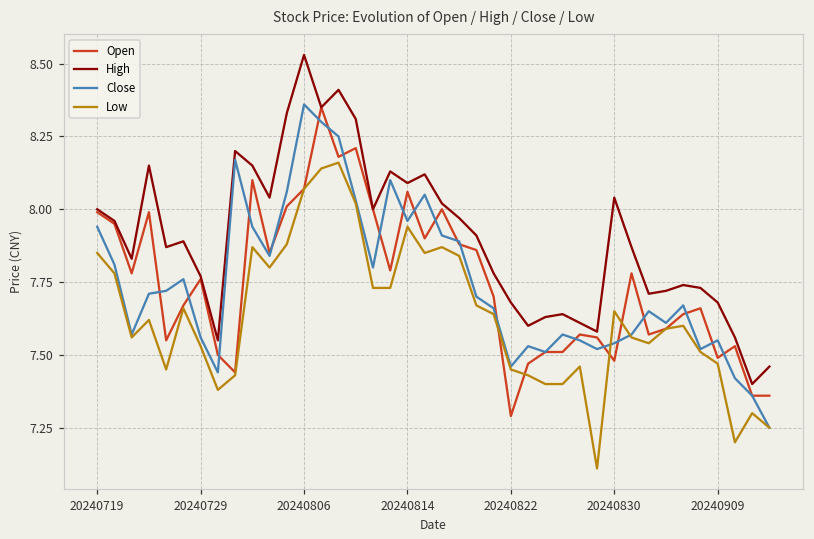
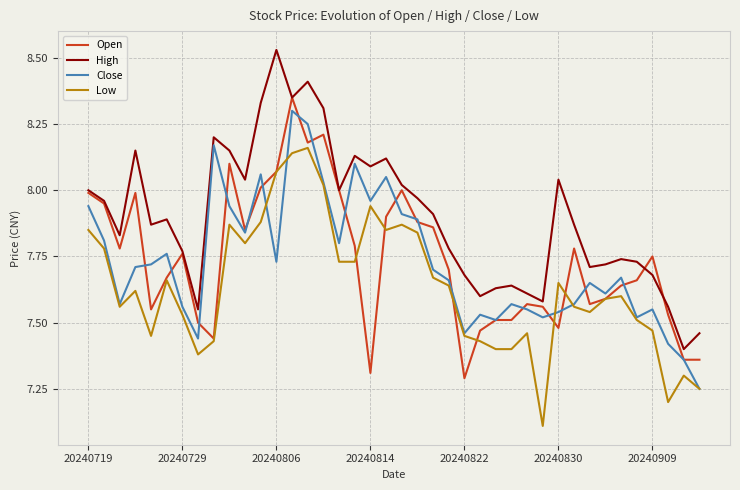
Close, 20240806: 8.36 -> 7.73
Open, 20240814: 8.06 -> 7.31
Open, 20240909: 7.49 -> 7.75
